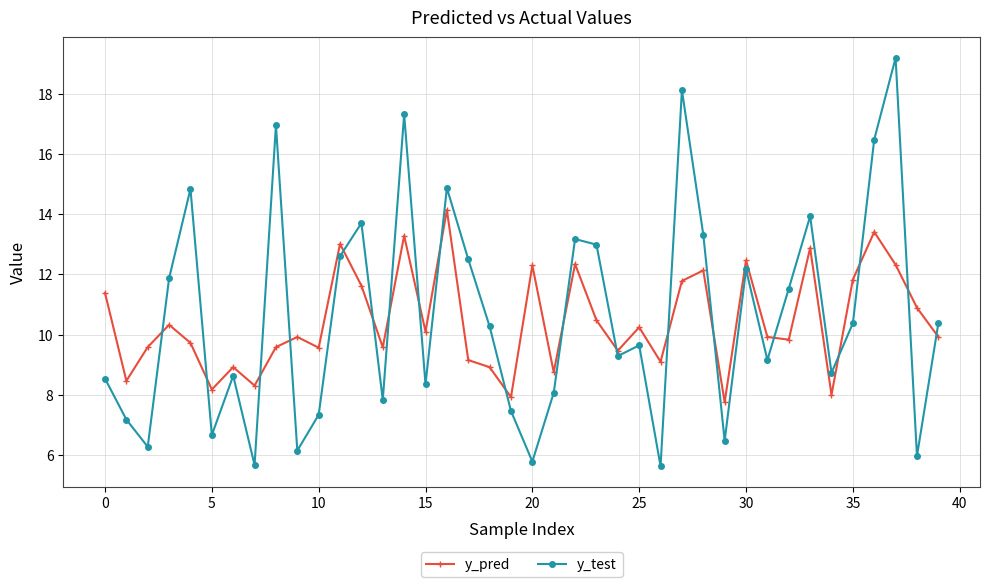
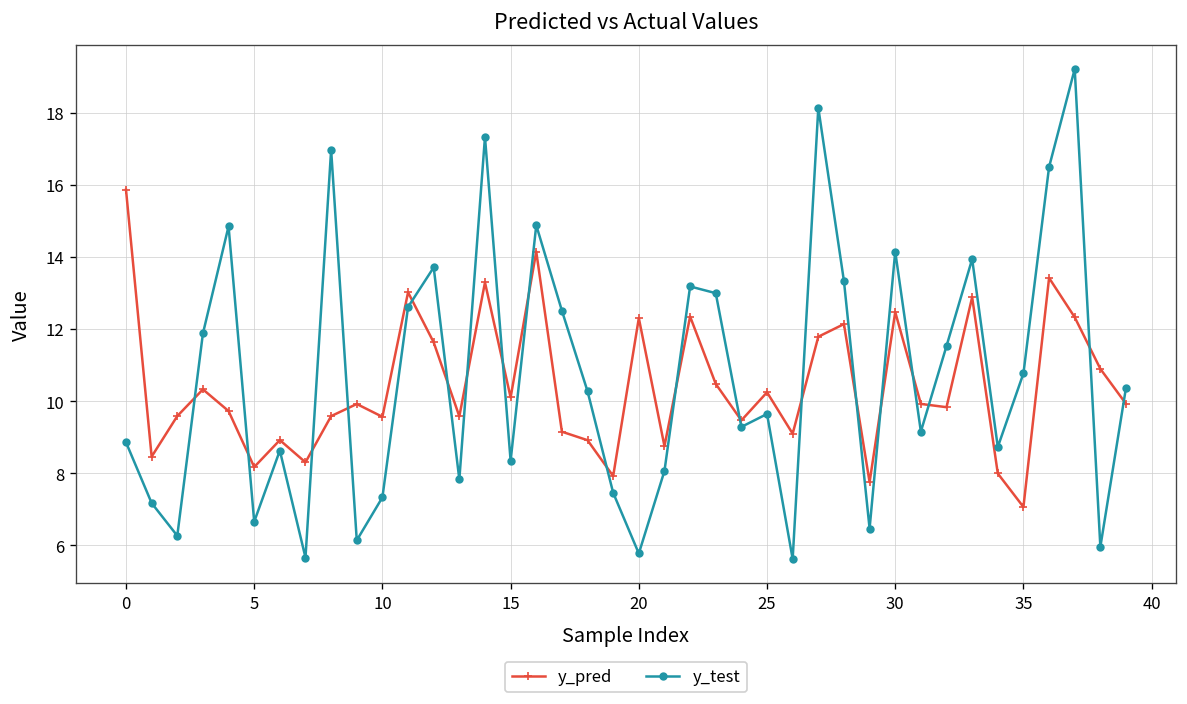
y_pred, 0: 11.4 -> 15.9
y_test, 0: 8.5 -> 8.9
y_test, 30: 12.2 -> 14.1
y_pred, 35: 11.8 -> 7.1
y_test, 35: 10.4 -> 10.8
